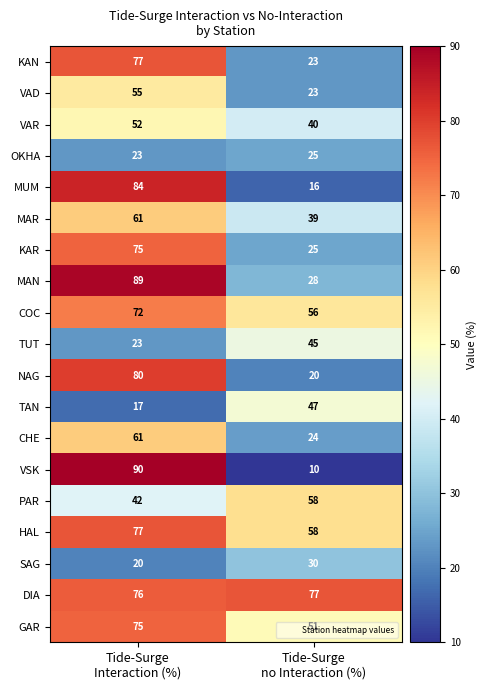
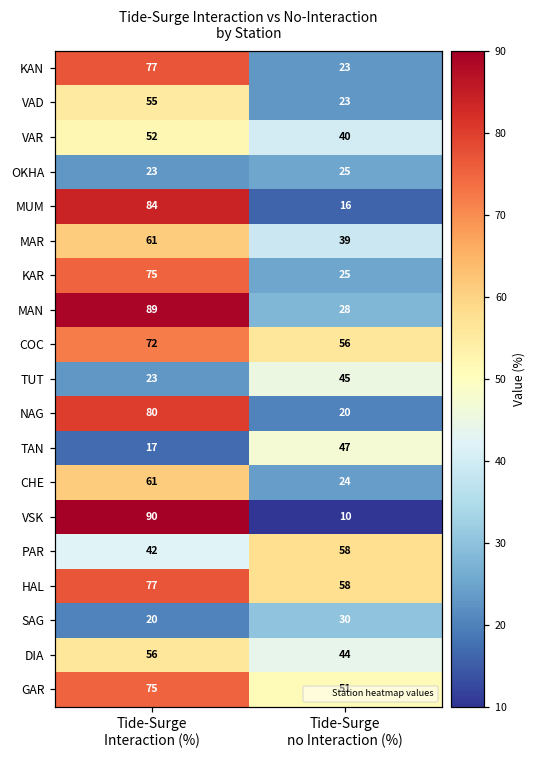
DIA, Tide-Surge Interaction (%): 76 -> 56
DIA, Tide-Surge no Interaction (%): 77 -> 44
